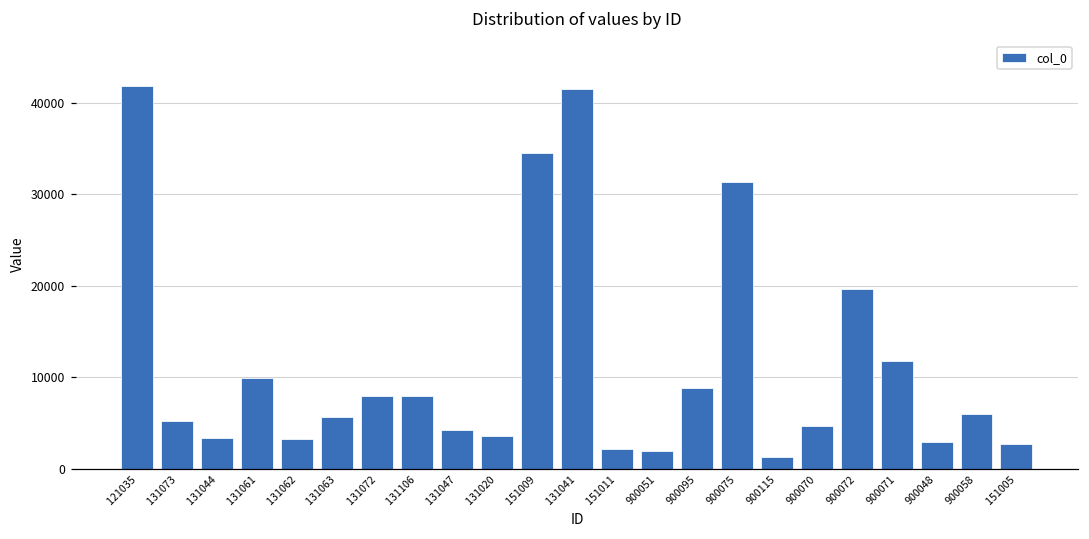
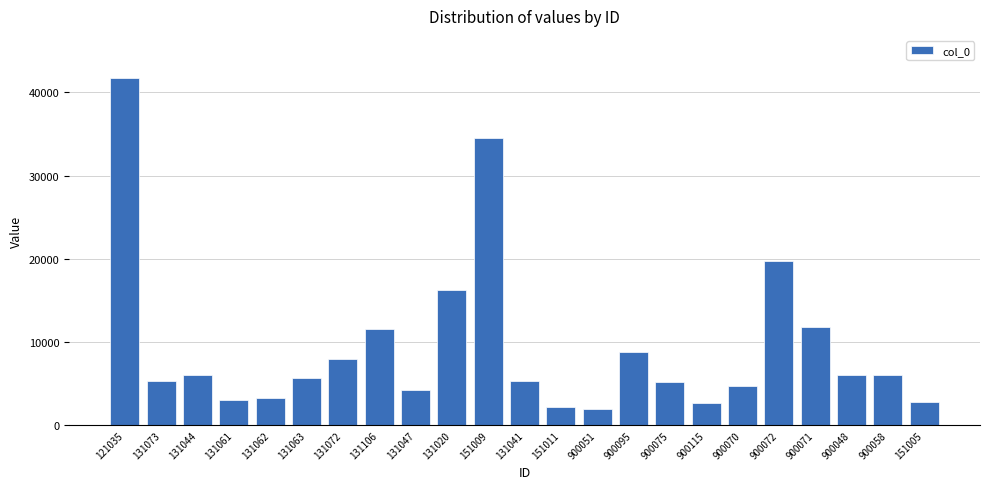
131044: 3000 -> 6000
131061: 10000 -> 3000
131106: 8000 -> 12000
131020: 4000 -> 16000
131041: 41000 -> 5000
900075: 31000 -> 5000
900115: 1000 -> 3000
900048: 3000 -> 6000
